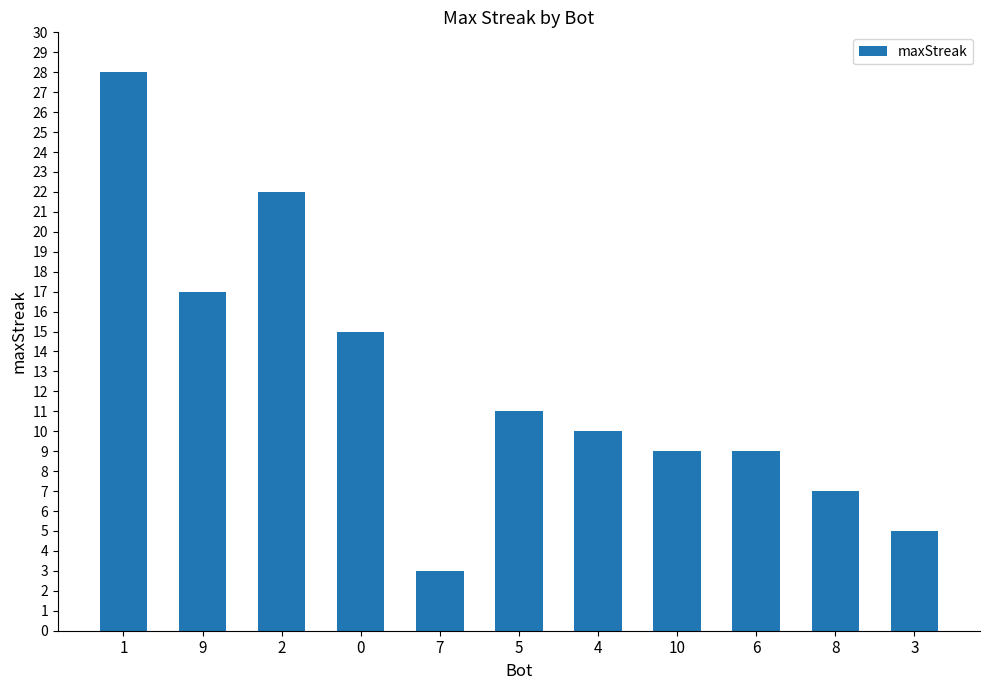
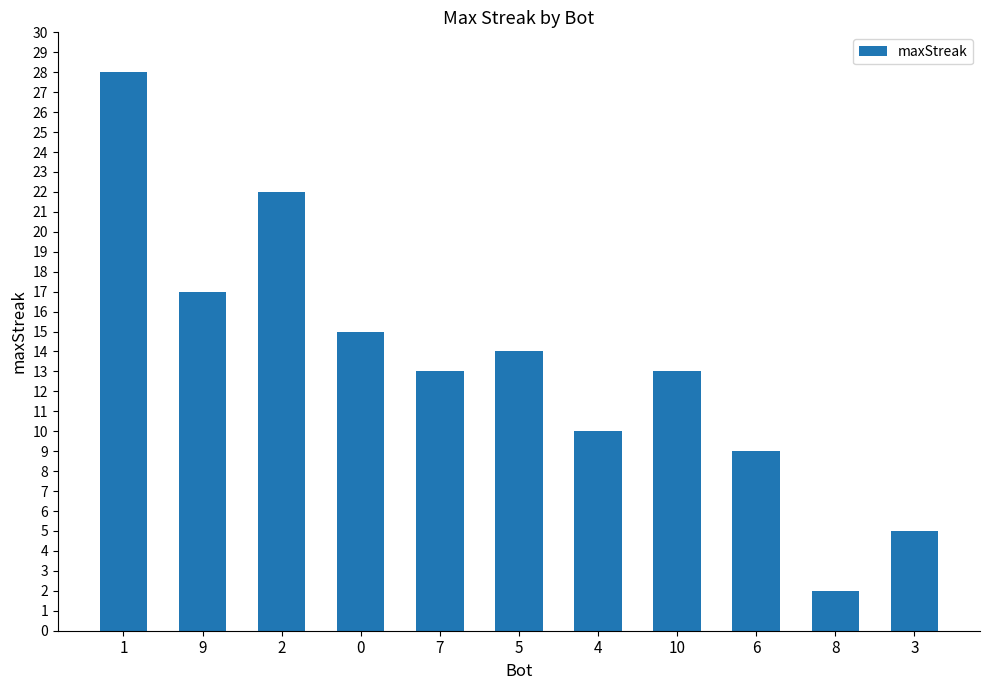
7: 3 -> 13
5: 11 -> 14
10: 9 -> 13
8: 7 -> 2
